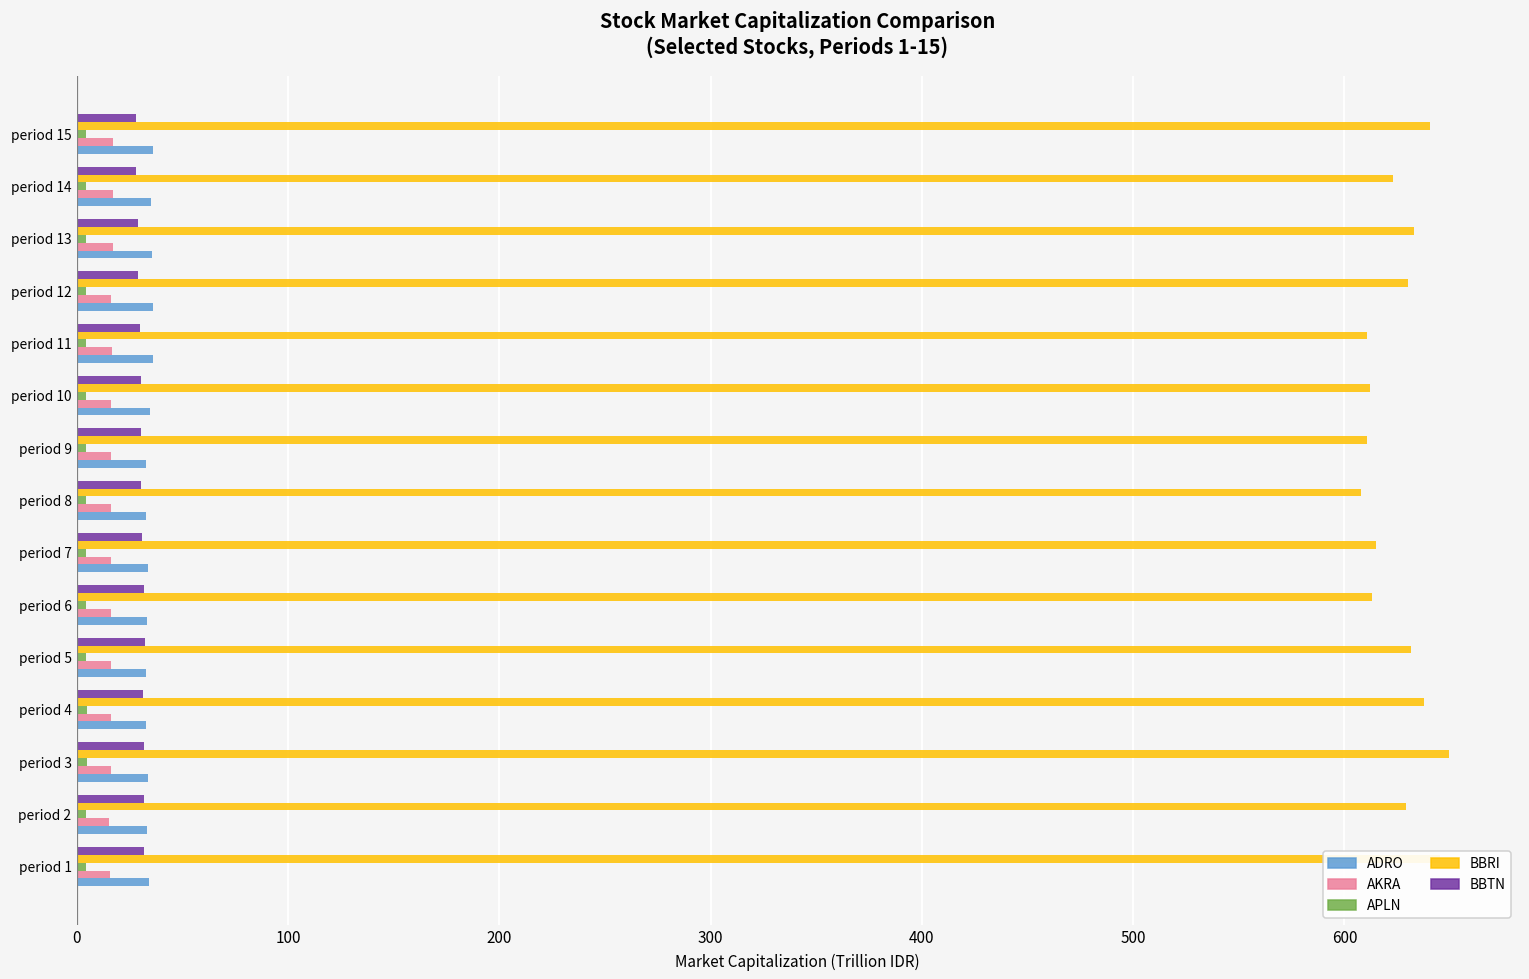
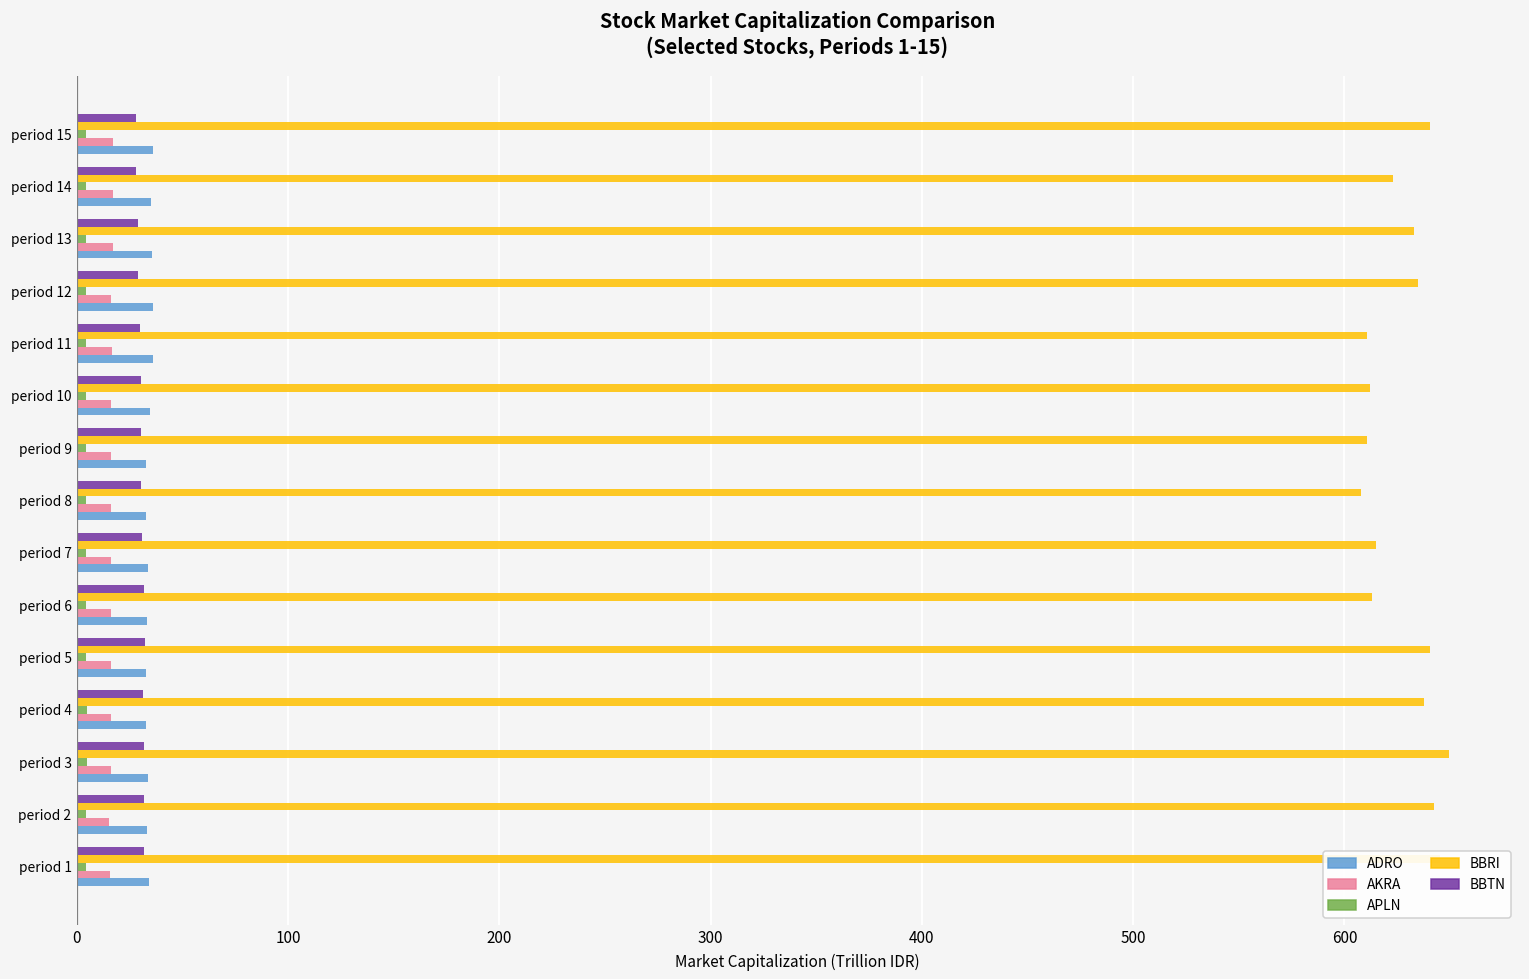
BBRI, period 12: 630 -> 635
BBRI, period 5: 632 -> 640
BBRI, period 2: 629 -> 642
